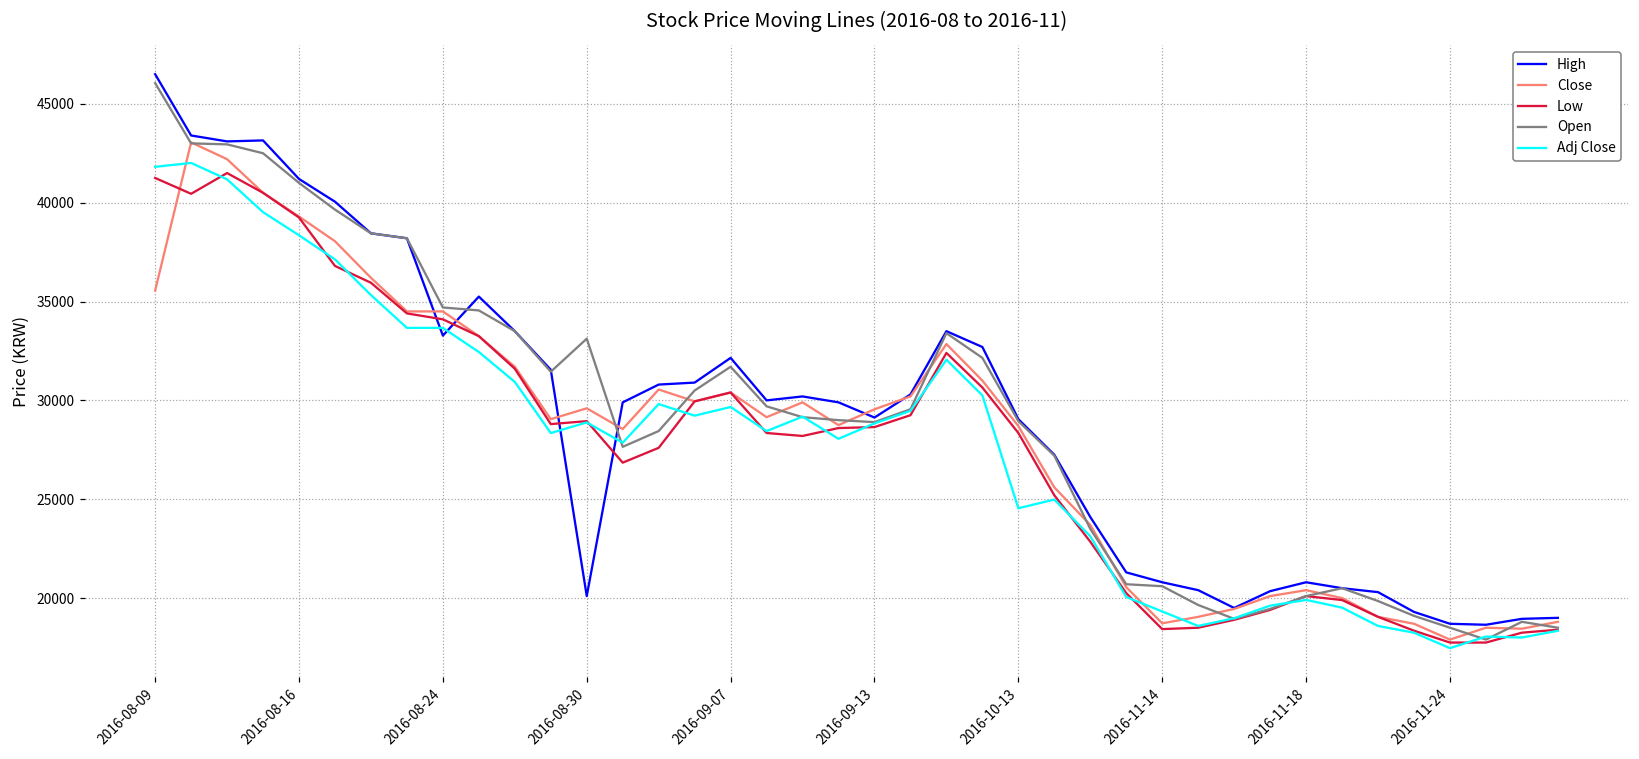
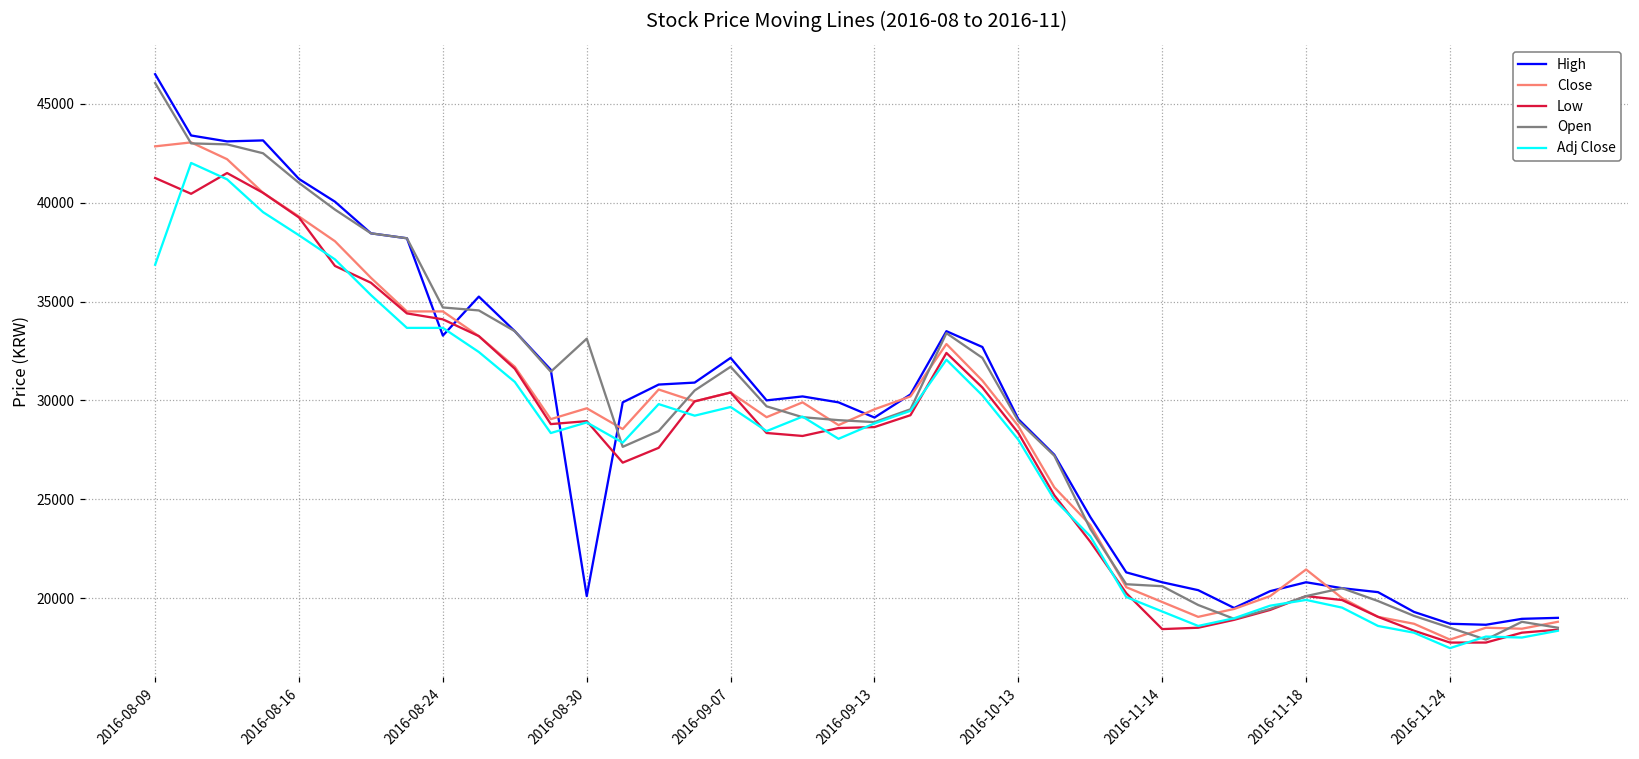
Close, 2016-08-09: 35600 -> 42900
Adj Close, 2016-08-09: 41800 -> 36900
Adj Close, 2016-10-13: 24500 -> 28000
Close, 2016-11-14: 18700 -> 19800
Close, 2016-11-18: 20400 -> 21400
